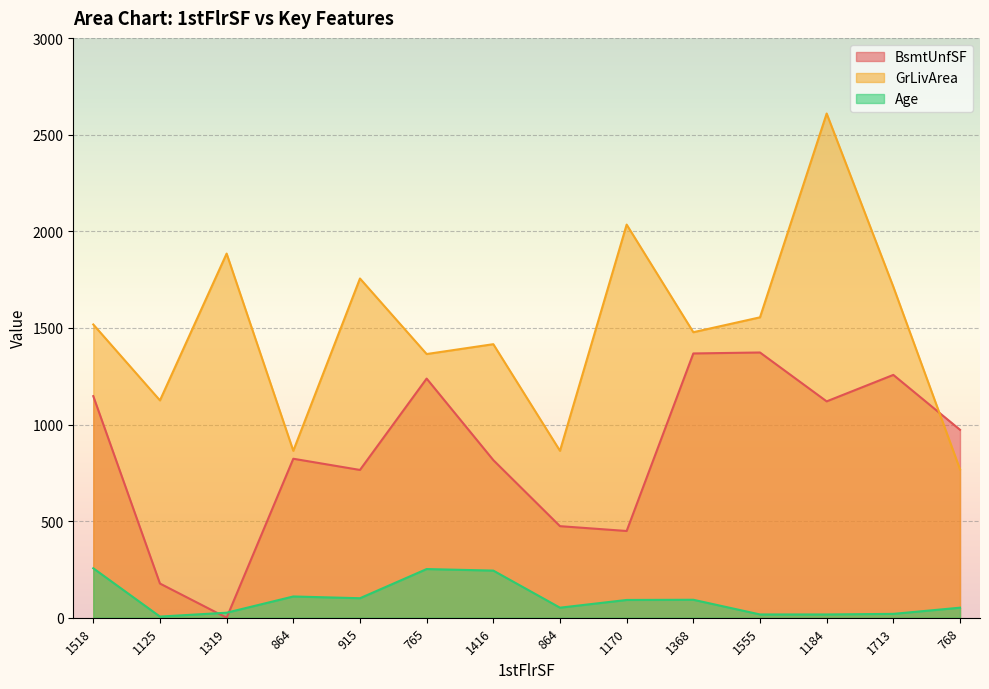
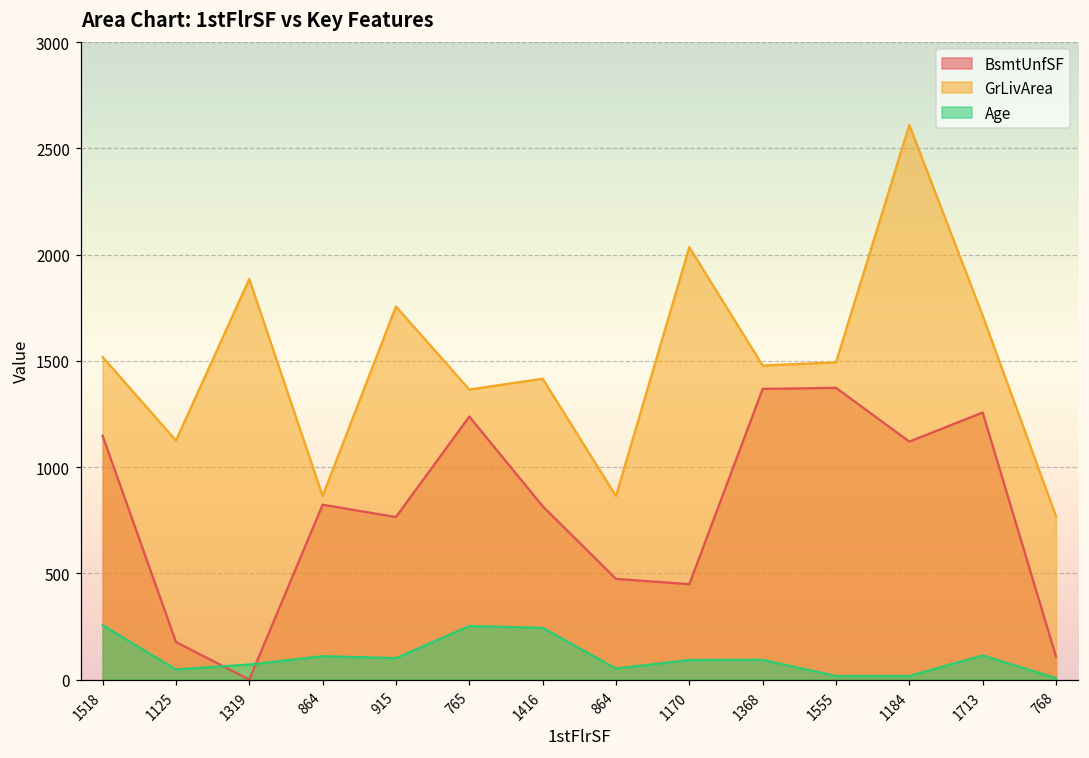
Age, 1125: 10 -> 50
Age, 1319: 30 -> 70
GrLivArea, 1555: 1560 -> 1490
Age, 1713: 20 -> 110
BsmtUnfSF, 768: 970 -> 110
Age, 768: 50 -> 10
